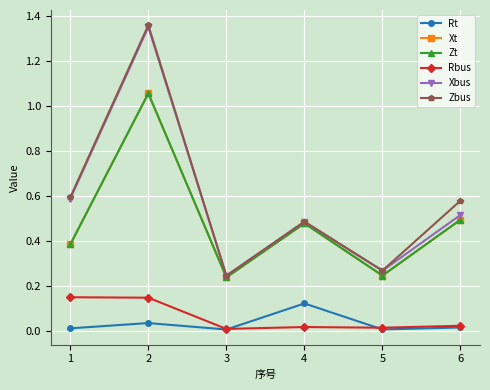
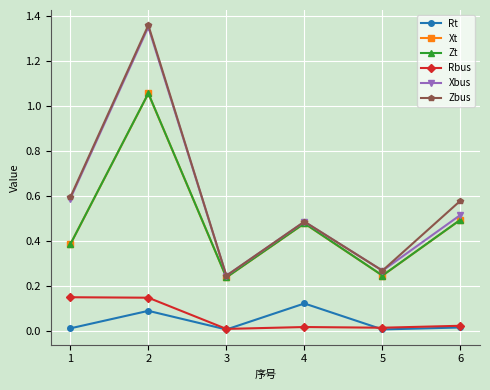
Rt, 2: 0.04 -> 0.09
